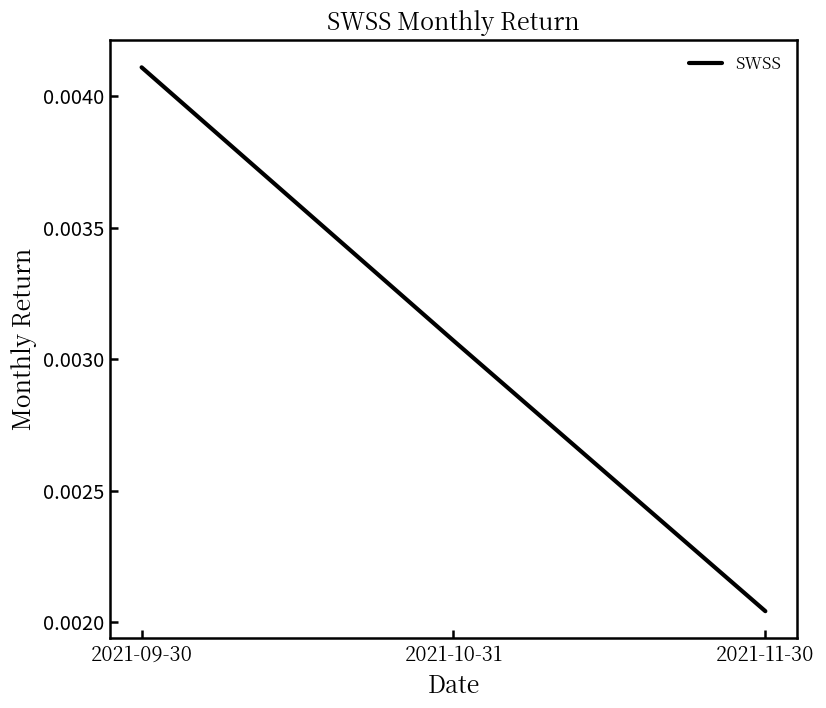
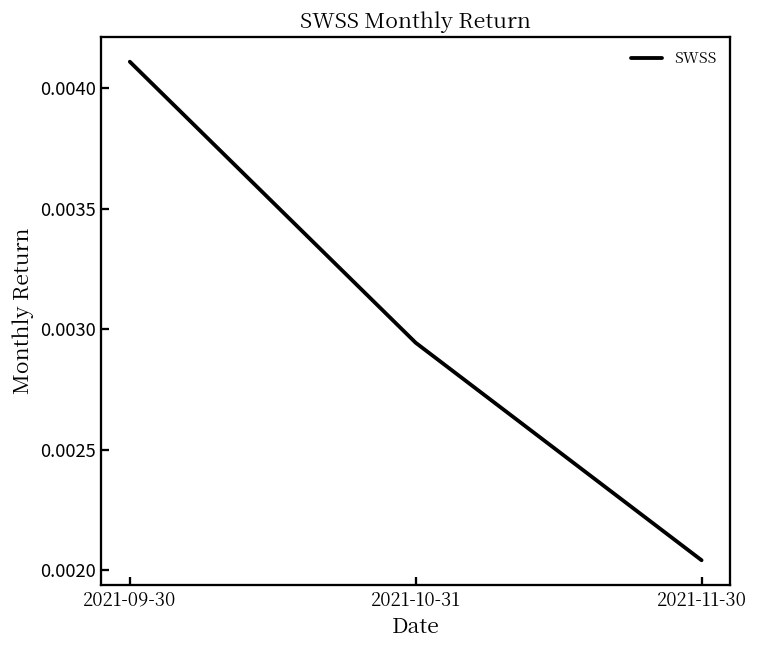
2021-10-31: 0.00307 -> 0.00294
